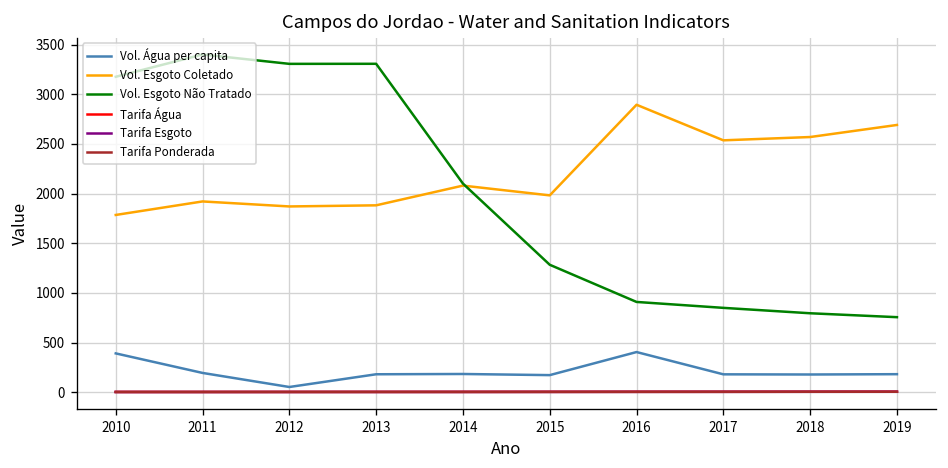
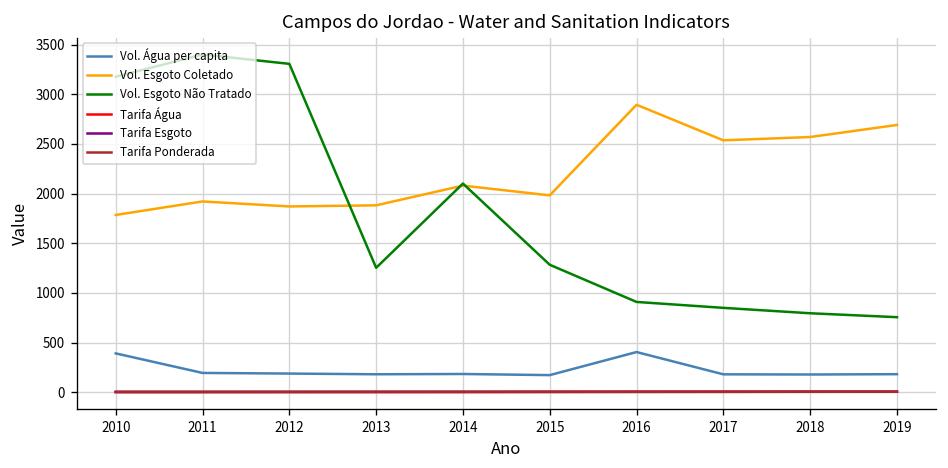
Vol. Água per capita, 2012: 100 -> 200
Vol. Esgoto Não Tratado, 2013: 3300 -> 1300
